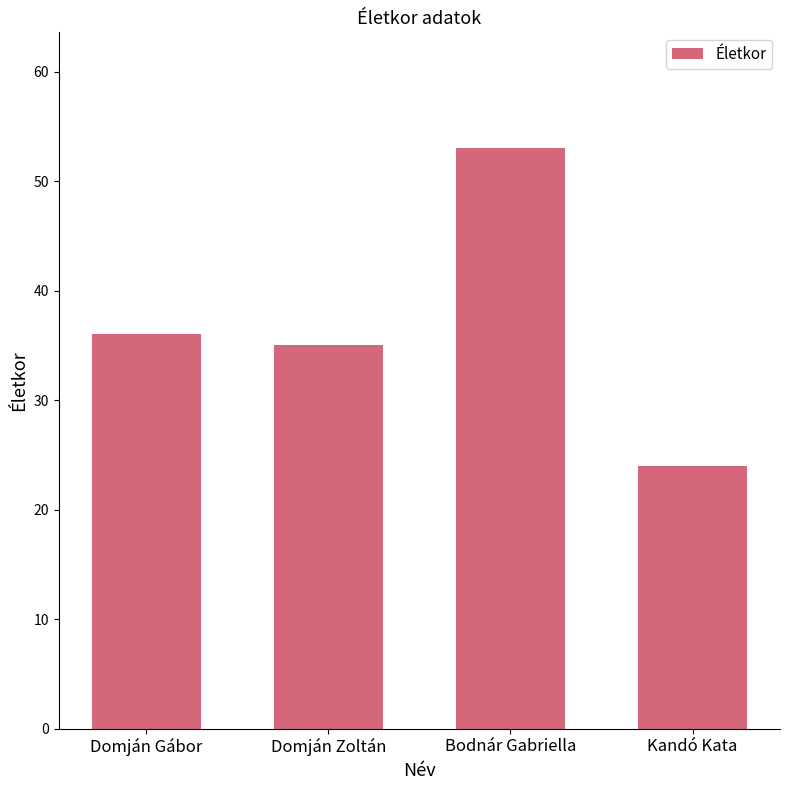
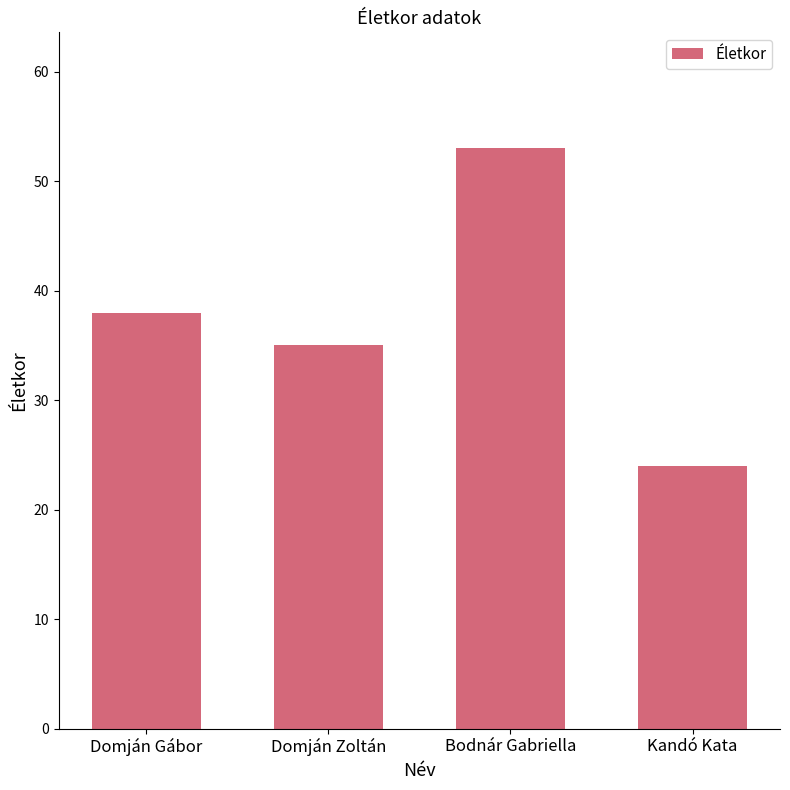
Domján Gábor: 36 -> 38
